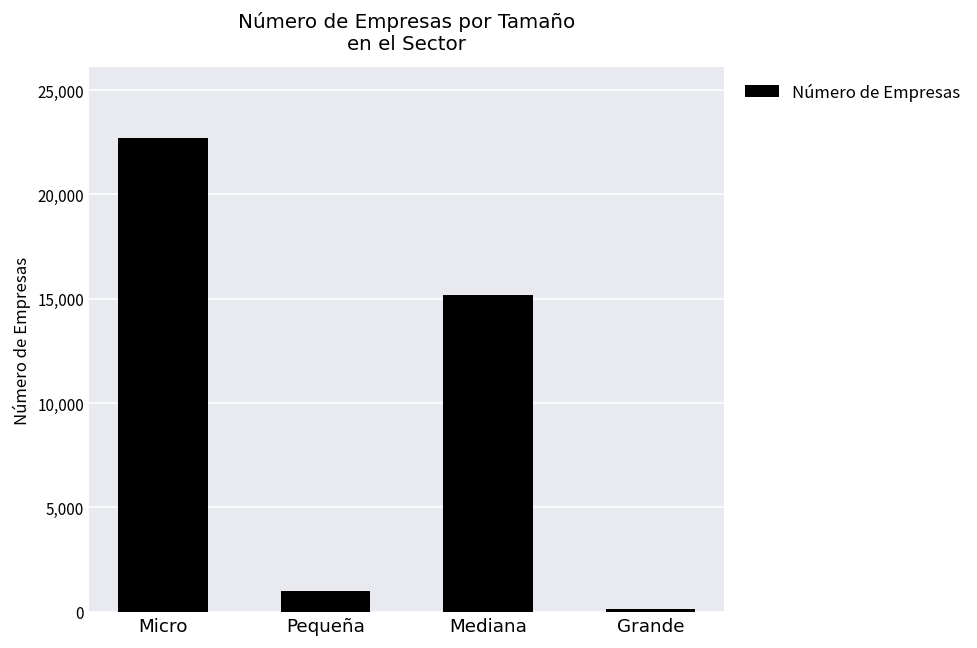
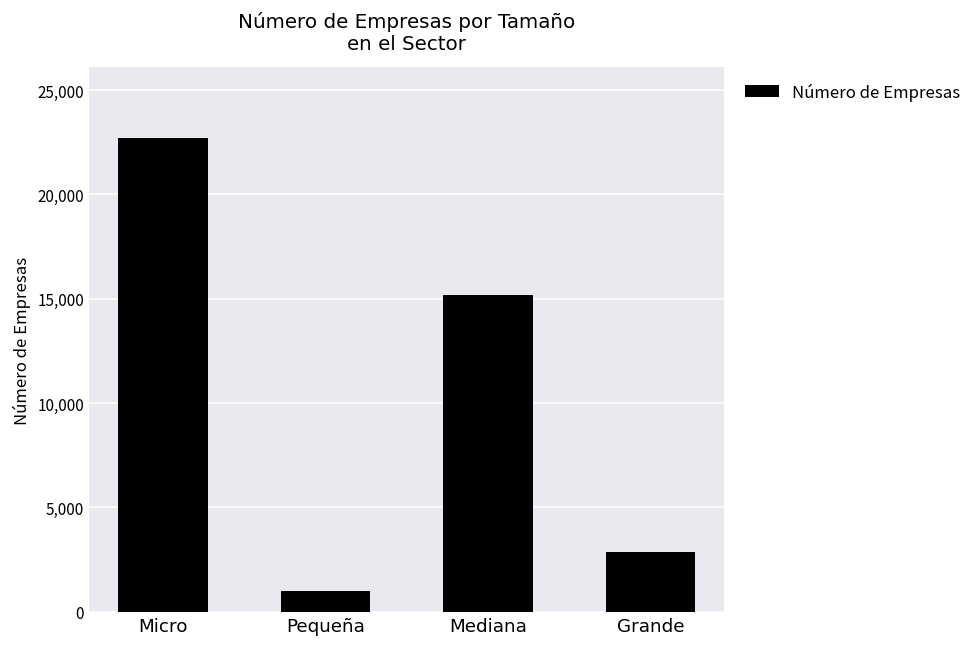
Grande: 100 -> 2,900
